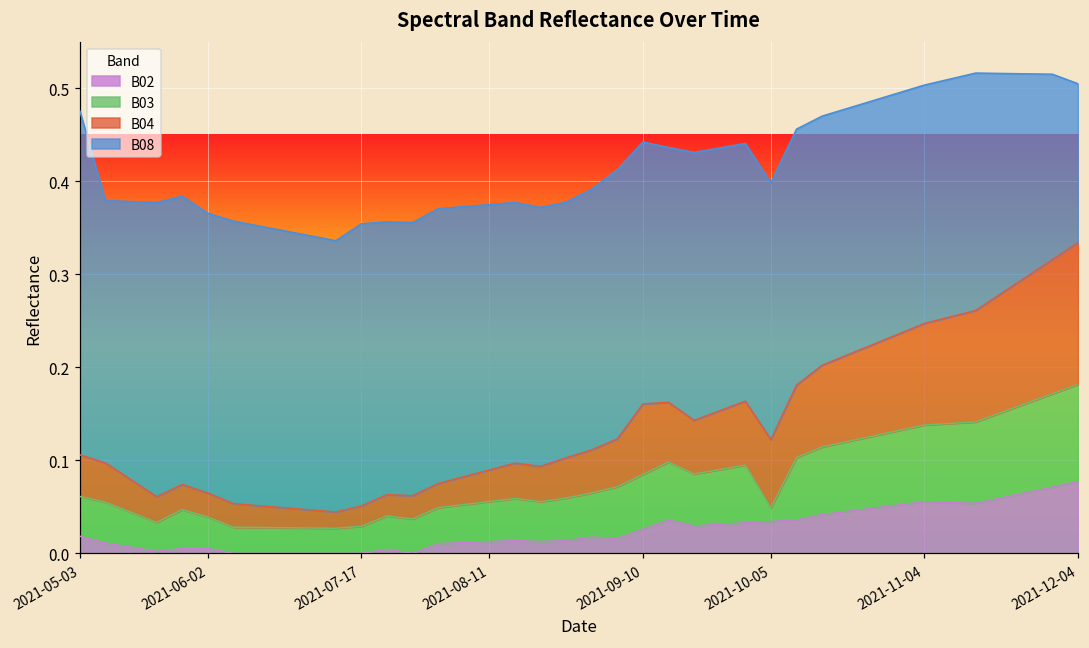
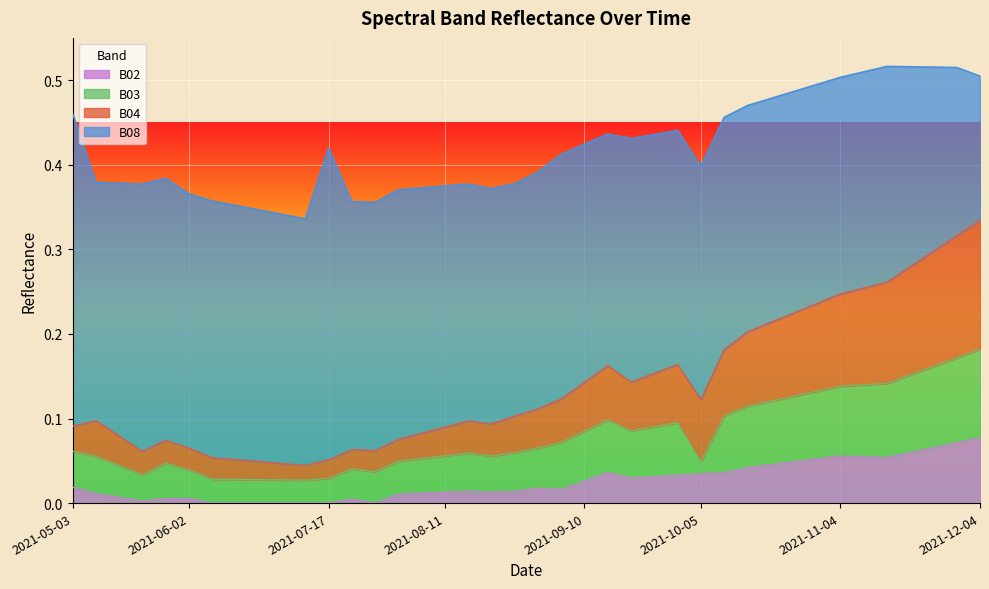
B04, 2021-05-03: 0.04 -> 0.03
B08, 2021-07-17: 0.30 -> 0.37
B04, 2021-09-10: 0.08 -> 0.06
